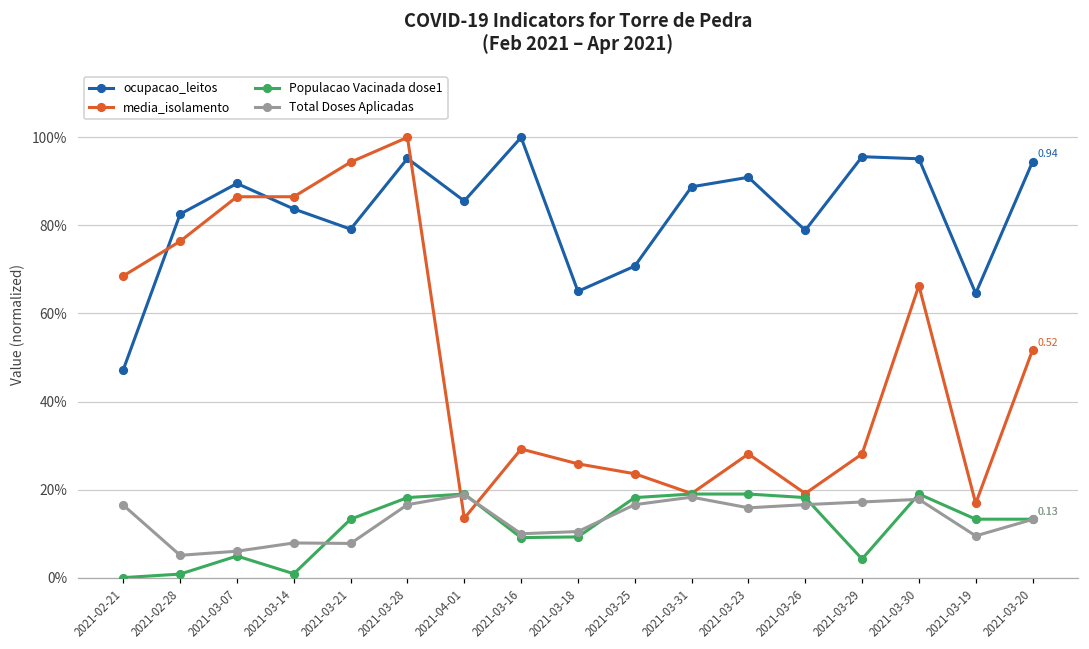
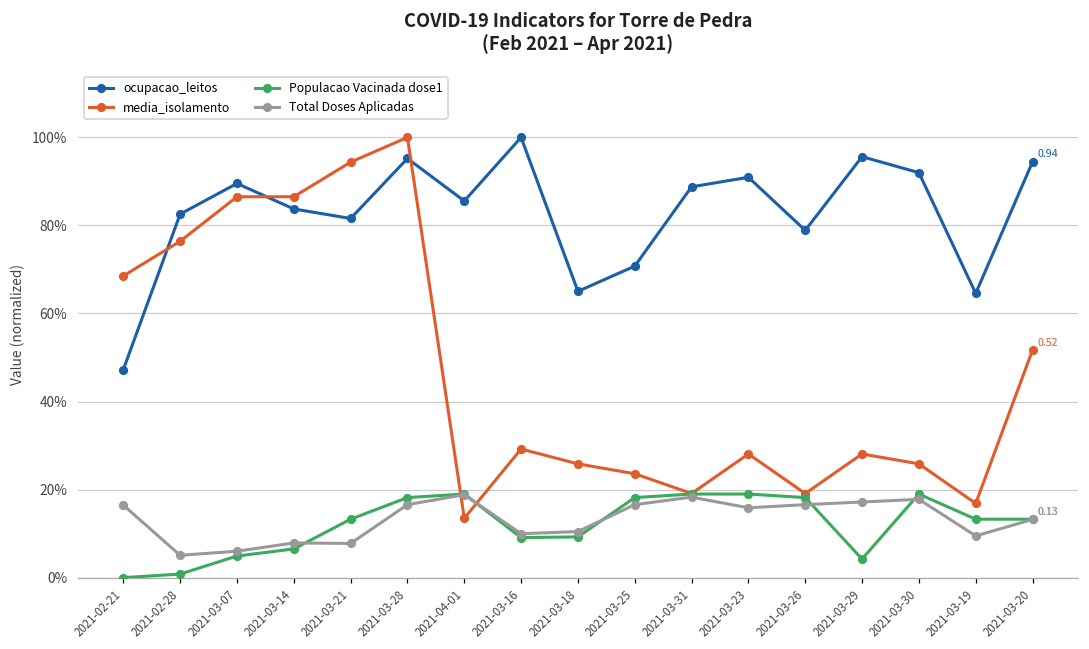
Populacao Vacinada dose1, 2021-03-14: 1% -> 7%
ocupacao_leitos, 2021-03-21: 79% -> 82%
ocupacao_leitos, 2021-03-30: 95% -> 92%
media_isolamento, 2021-03-30: 66% -> 26%
